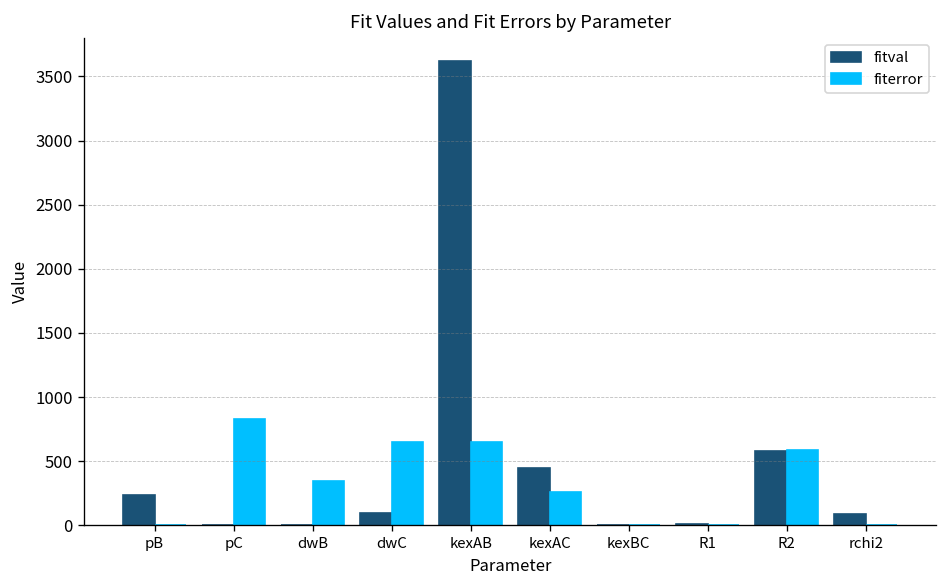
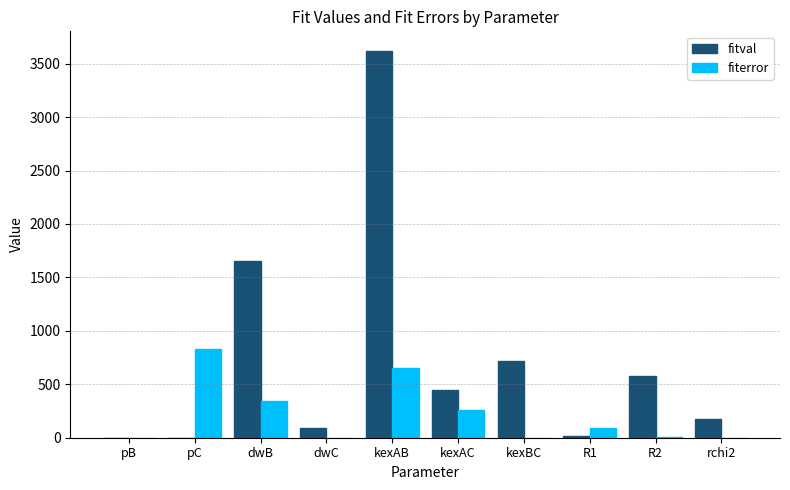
fitval, pB: 230 -> 0
fitval, dwB: 0 -> 1650
fiterror, dwC: 650 -> 0
fitval, kexBC: 0 -> 720
fiterror, R1: 0 -> 90
fiterror, R2: 590 -> 0
fitval, rchi2: 80 -> 180
